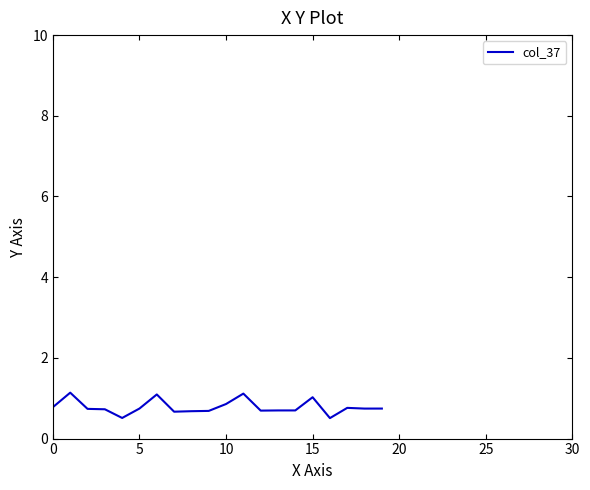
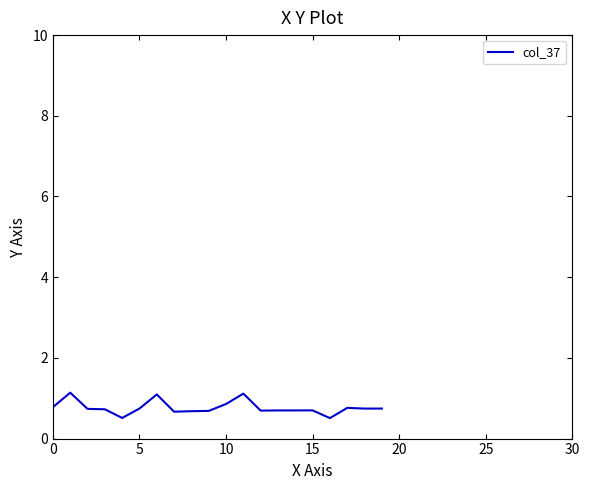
15: 1.0 -> 0.7
